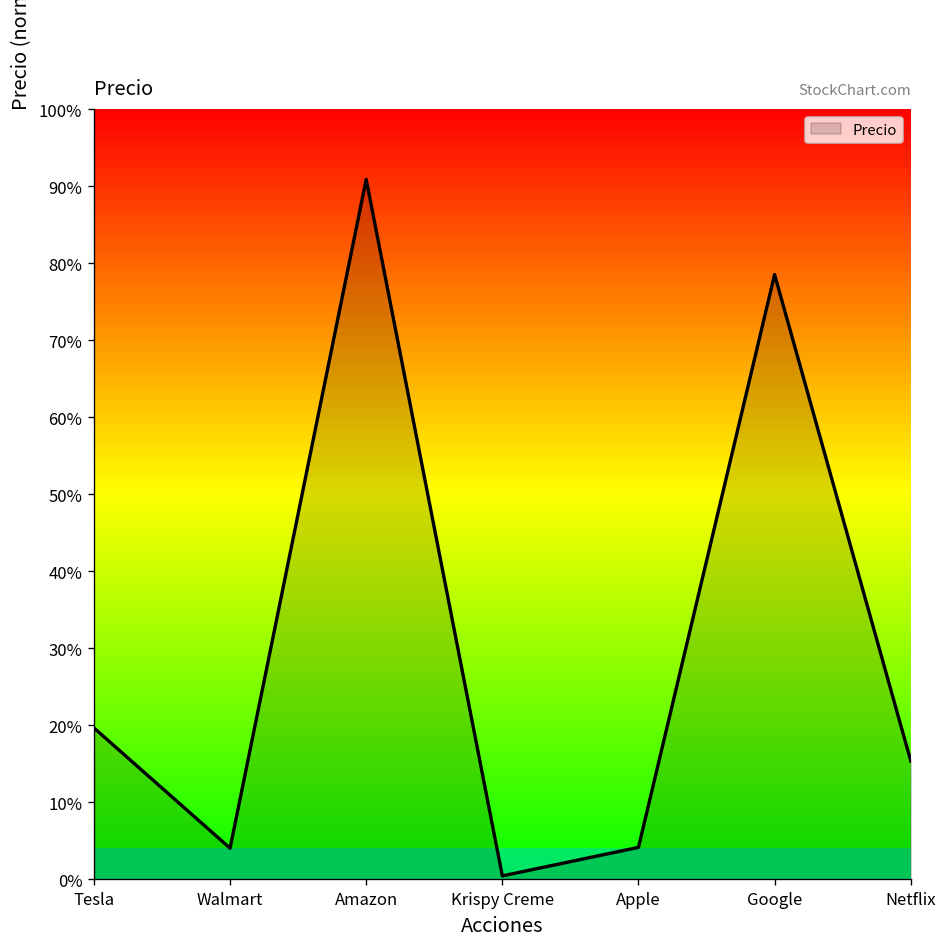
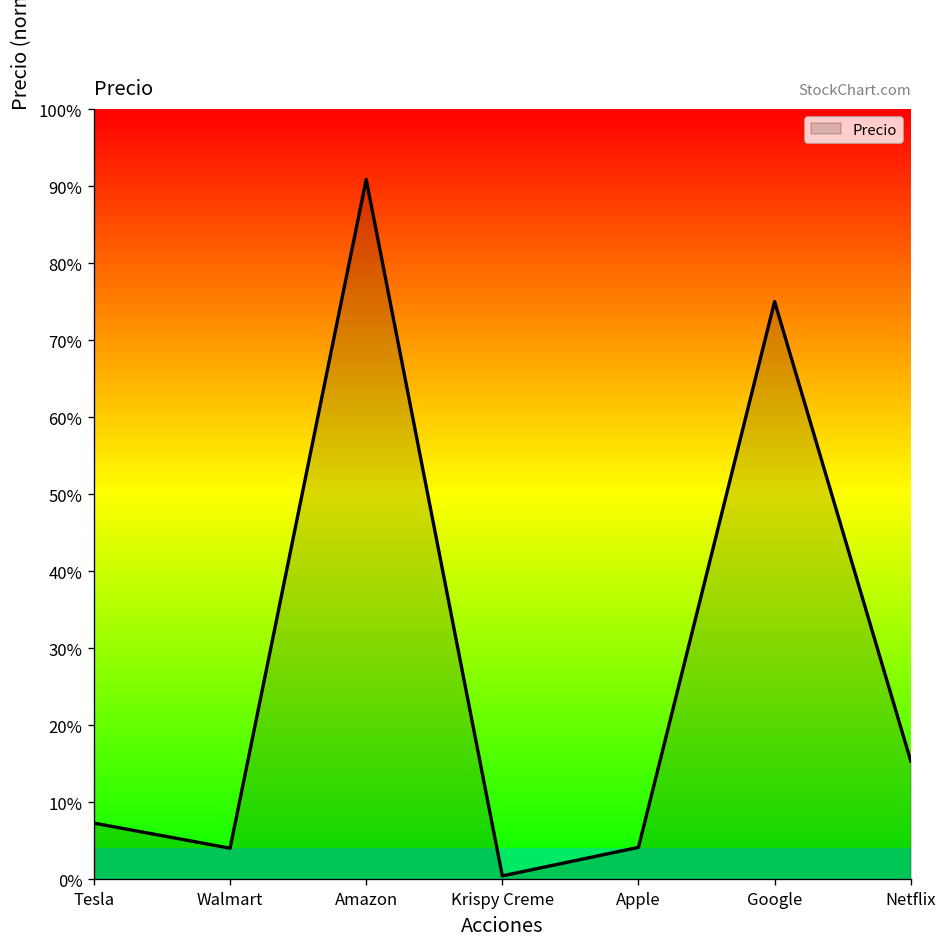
Tesla: 20% -> 7%
Google: 79% -> 75%
